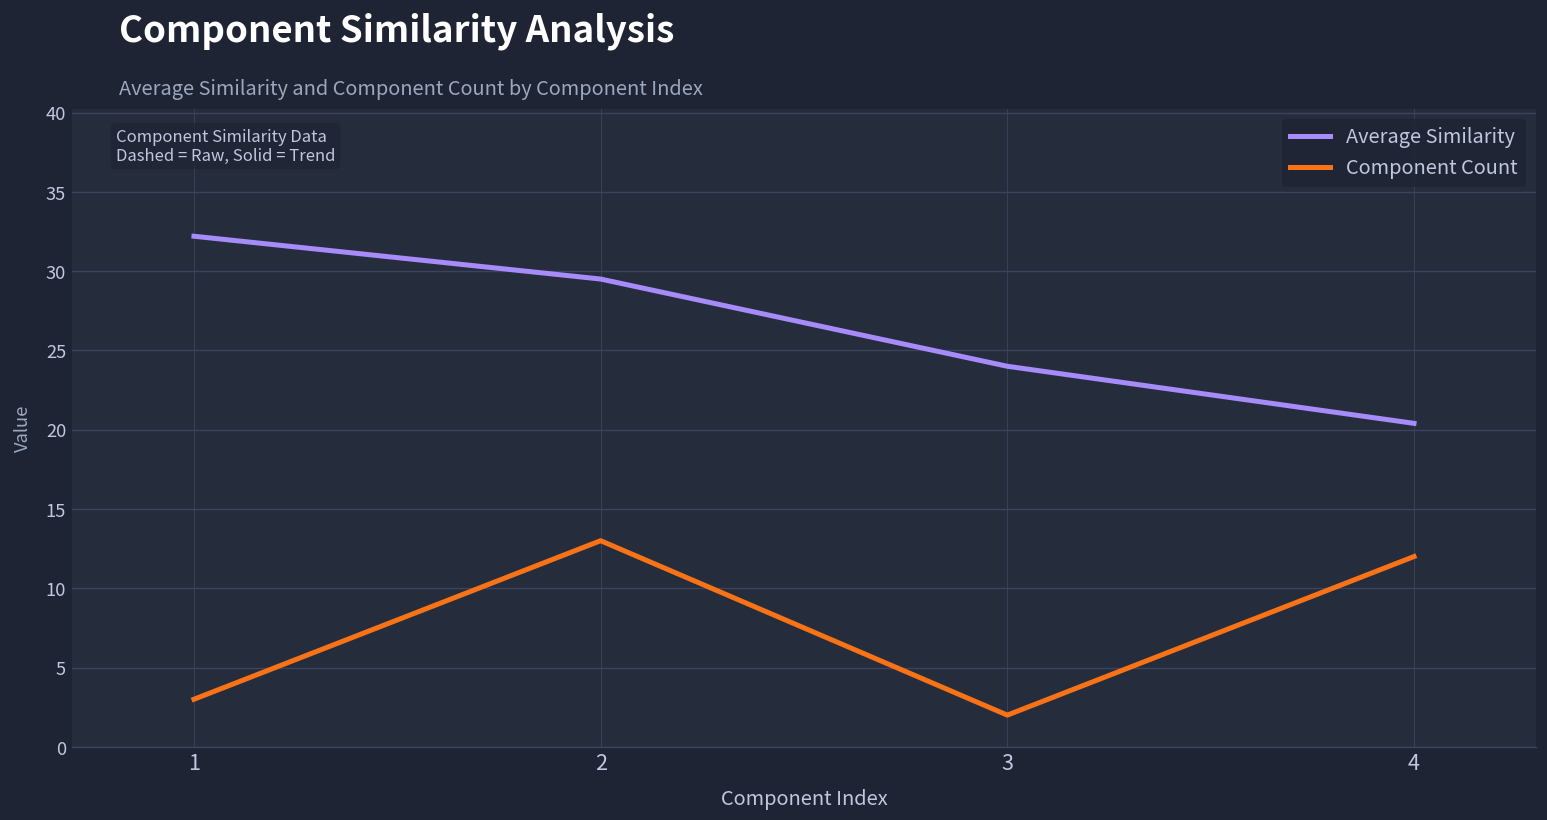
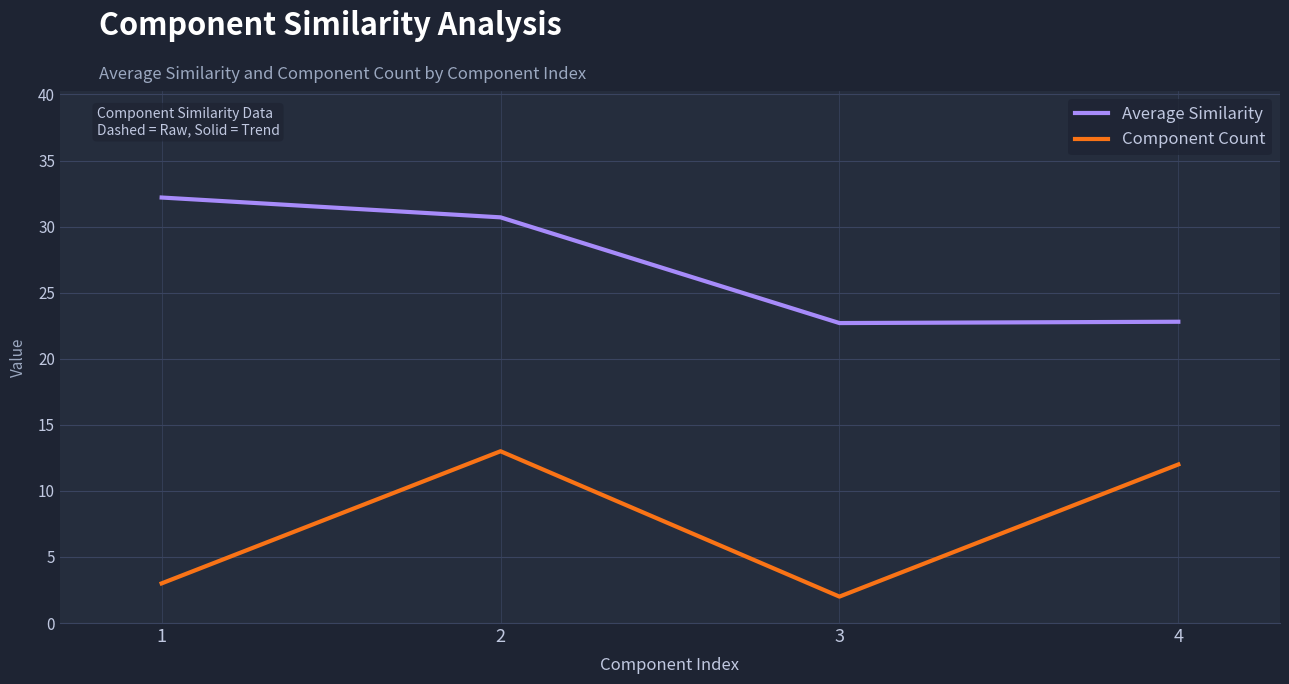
Average Similarity, 2: 29.5 -> 30.7
Average Similarity, 3: 24.0 -> 22.7
Average Similarity, 4: 20.4 -> 22.8
